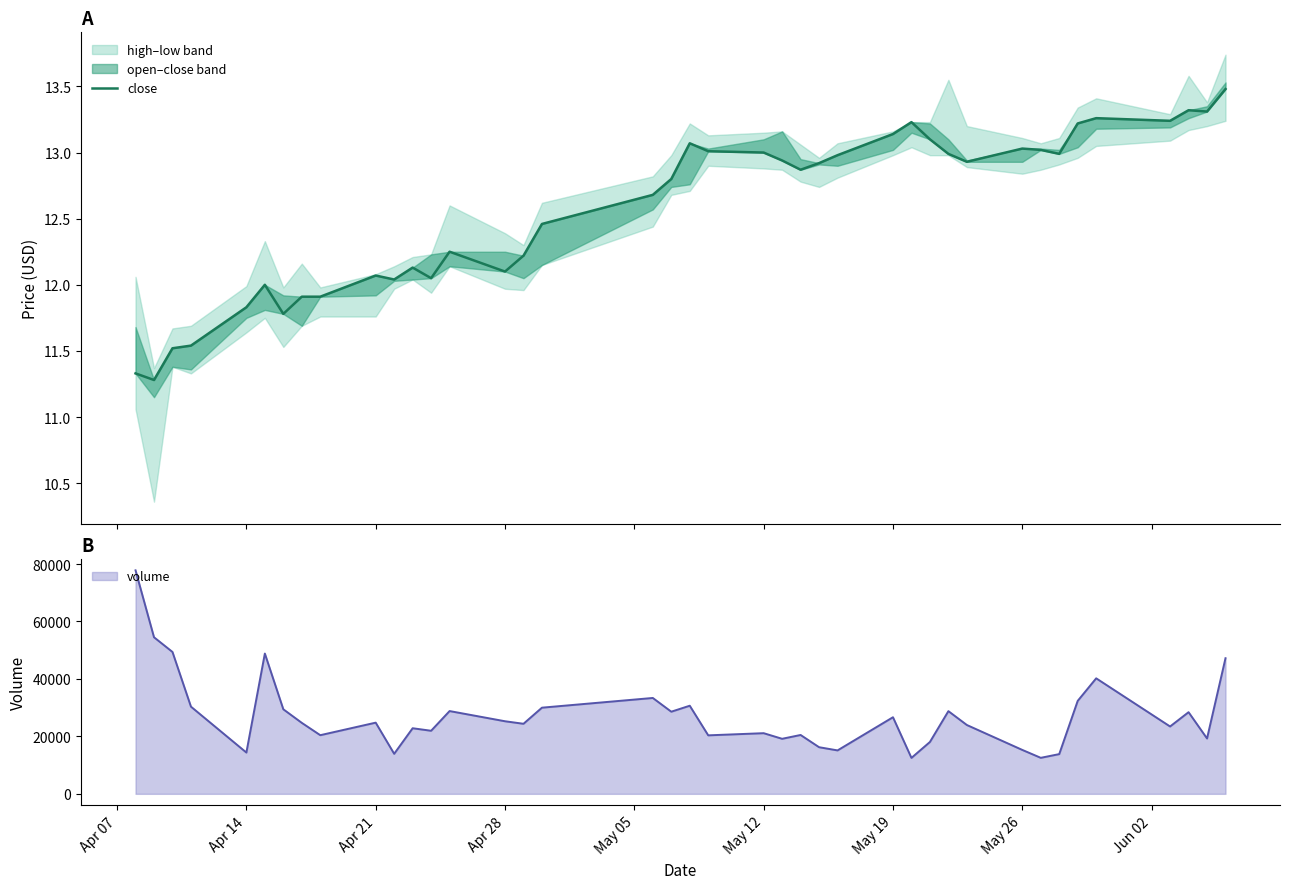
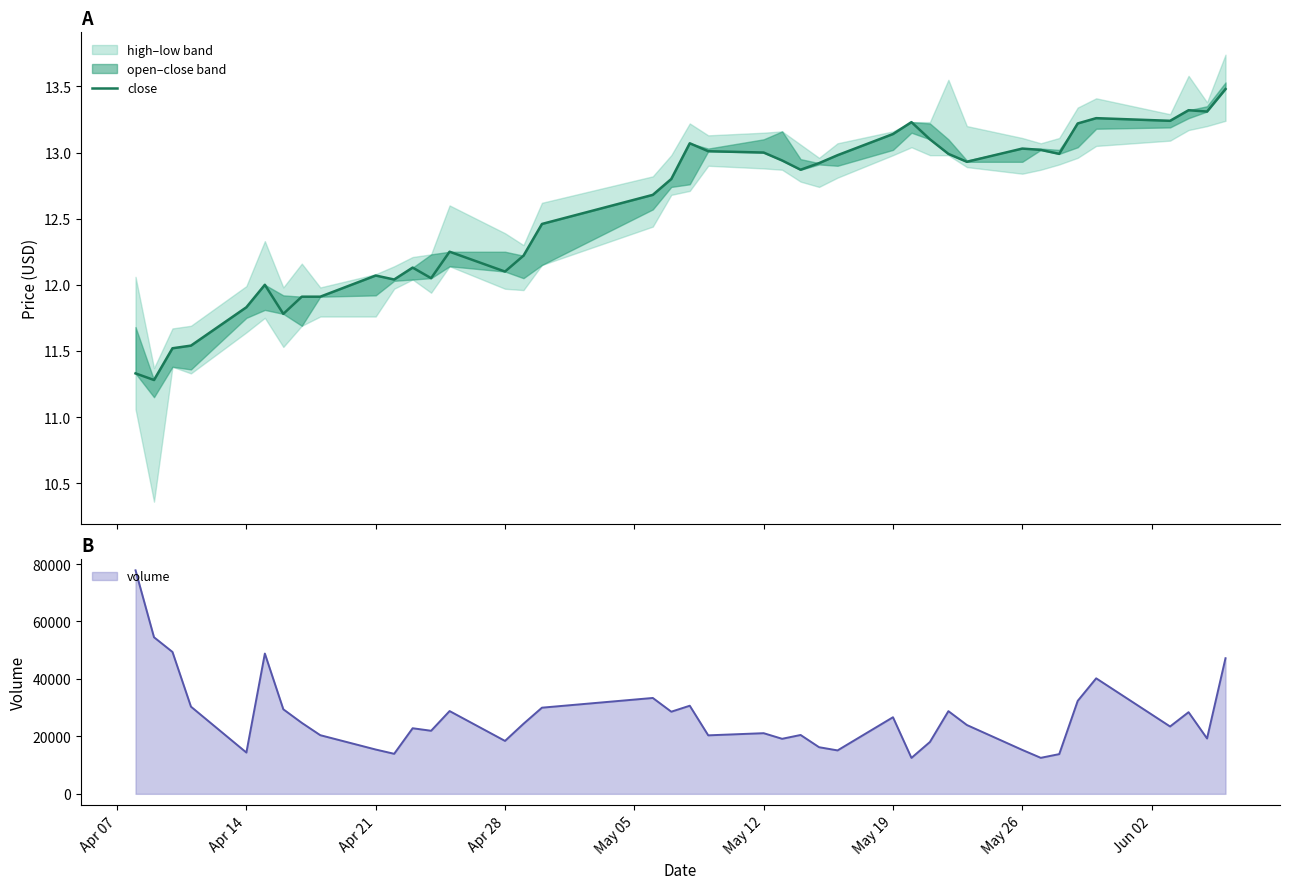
B, Apr 21: 25000 -> 15000
B, Apr 28: 25000 -> 18000
